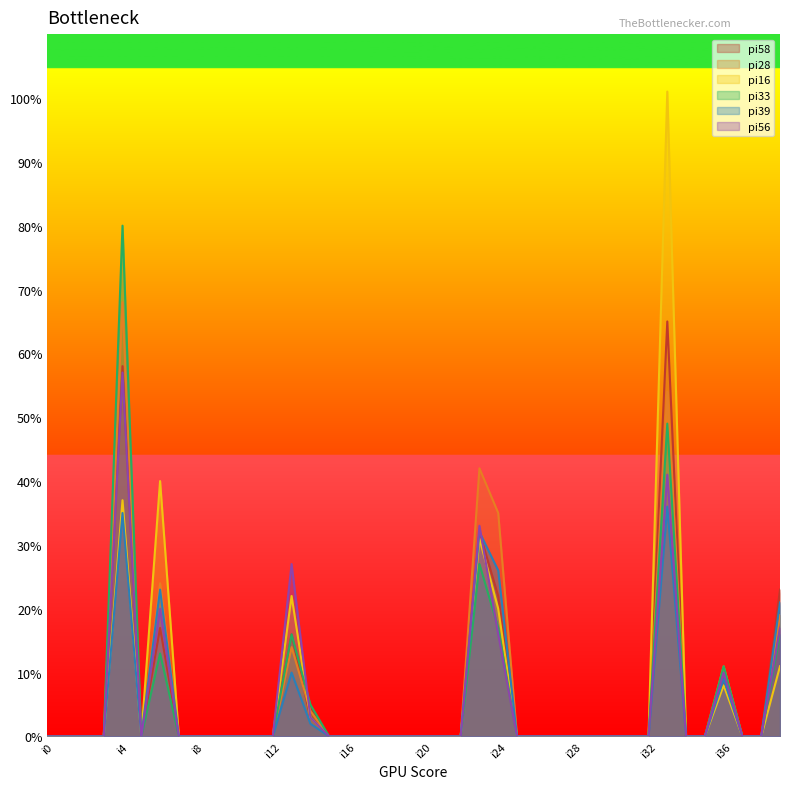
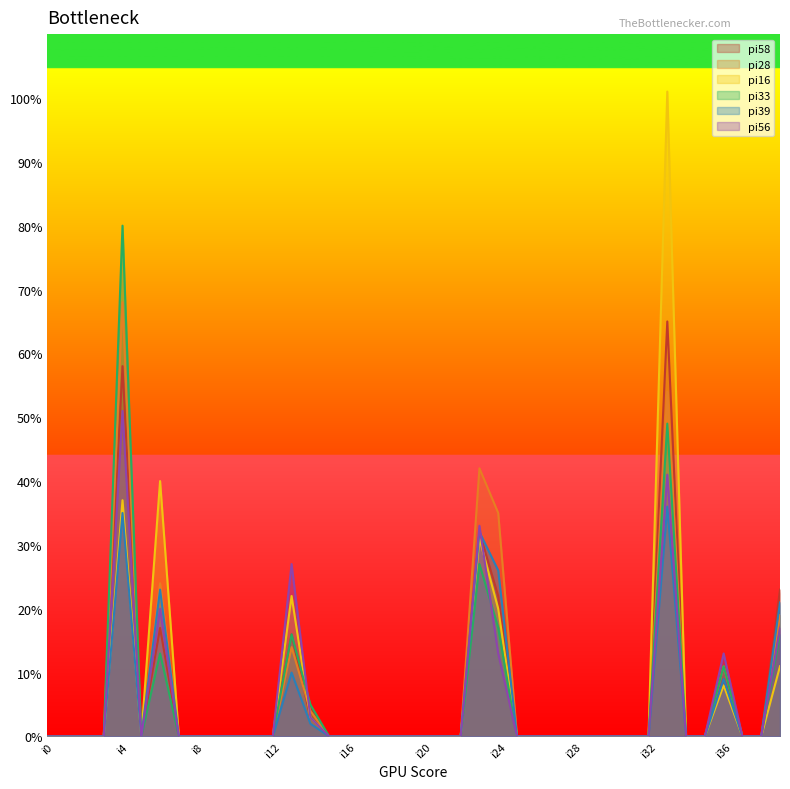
pi56, i4: 57% -> 51%
pi56, i24: 16% -> 13%
pi56, i36: 10% -> 13%
